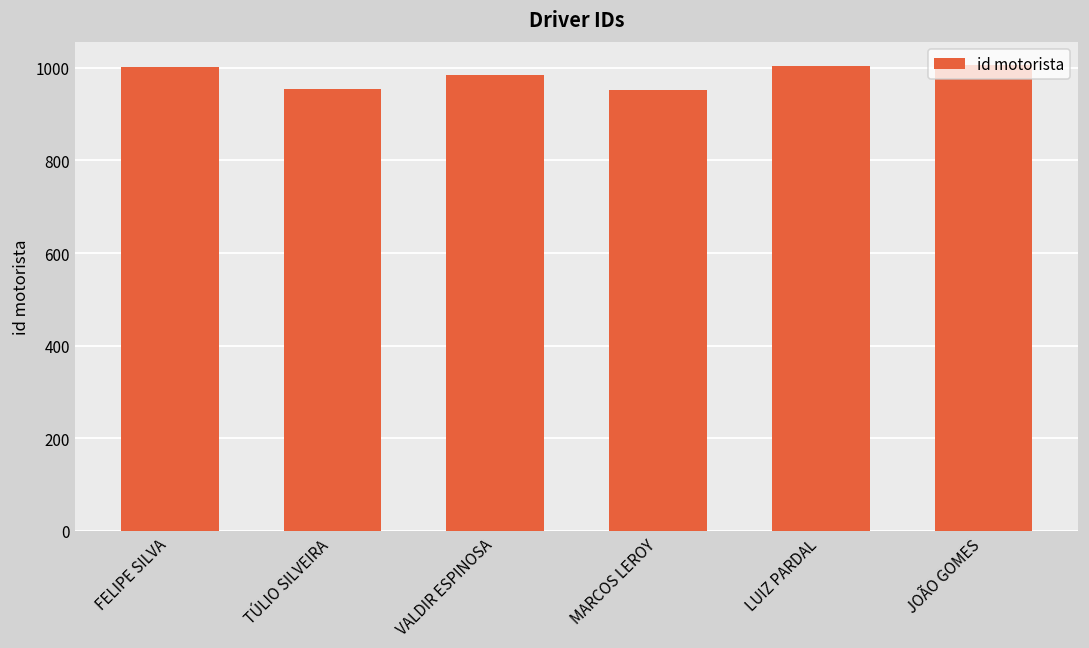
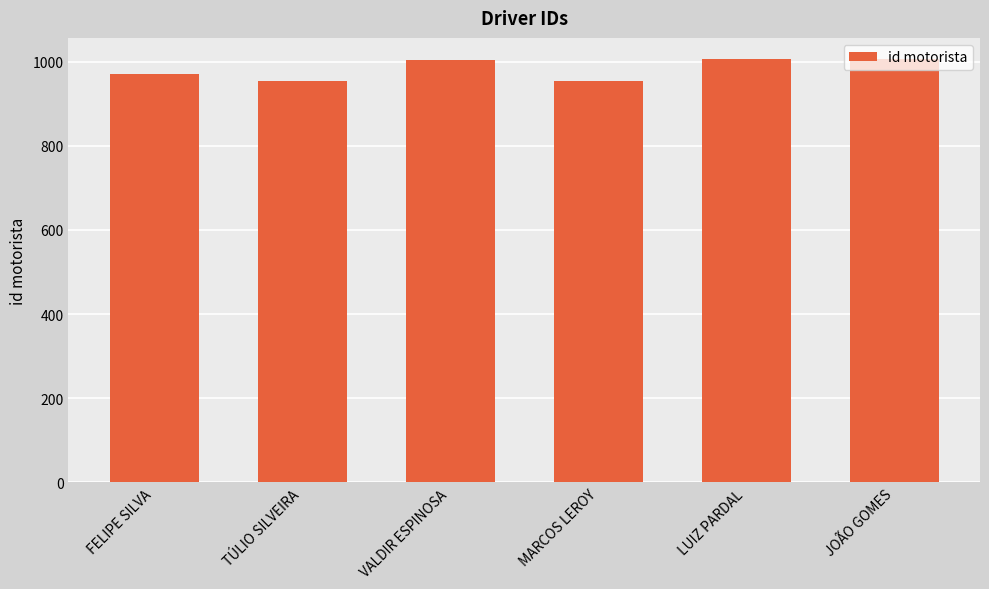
FELIPE SILVA: 1000 -> 970
VALDIR ESPINOSA: 980 -> 1000
